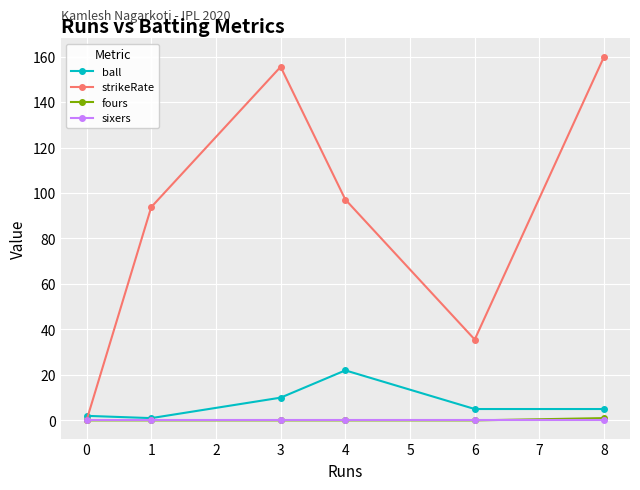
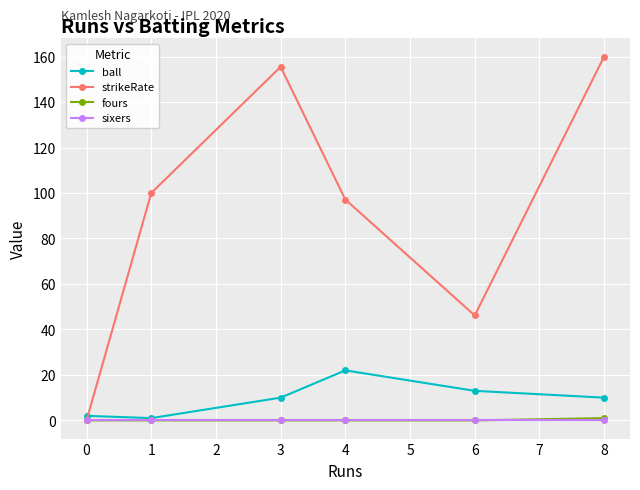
strikeRate, 1: 94 -> 100
ball, 6: 5 -> 13
strikeRate, 6: 36 -> 46
ball, 8: 5 -> 10
